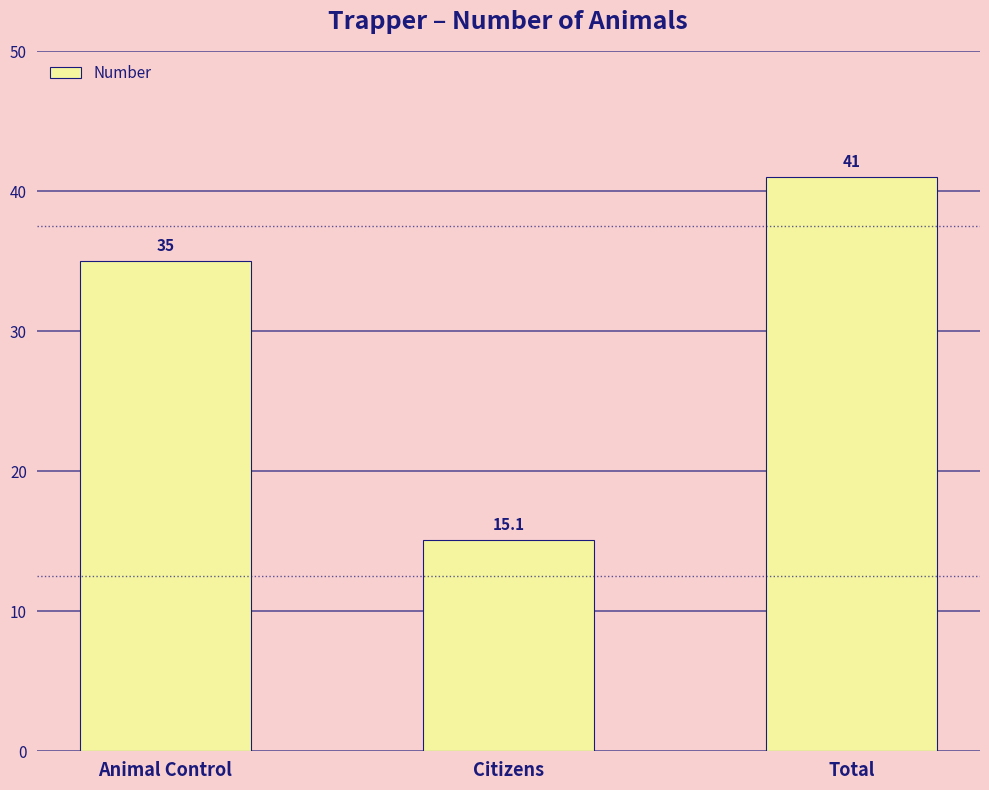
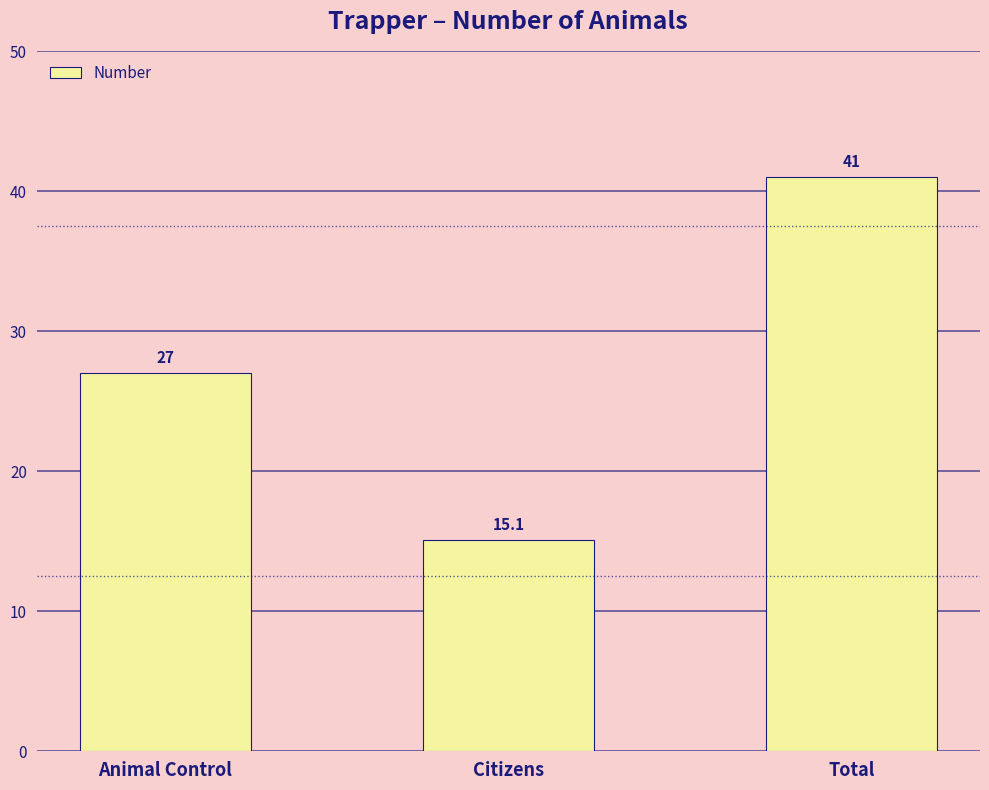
Animal Control: 35 -> 27
